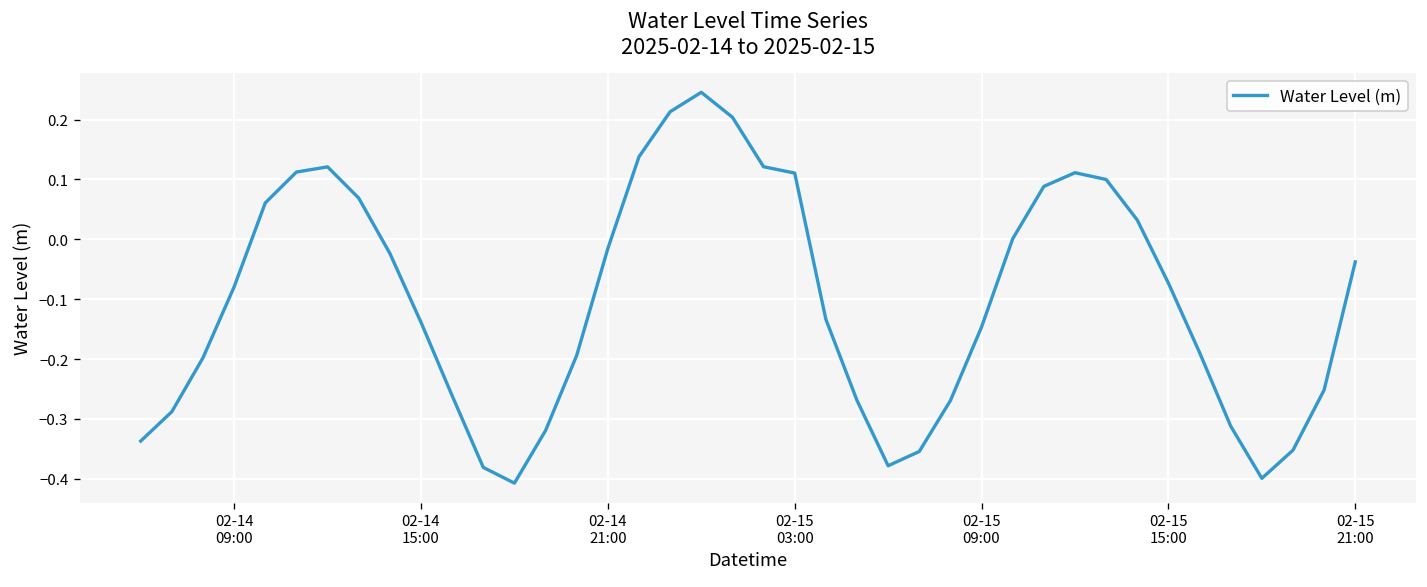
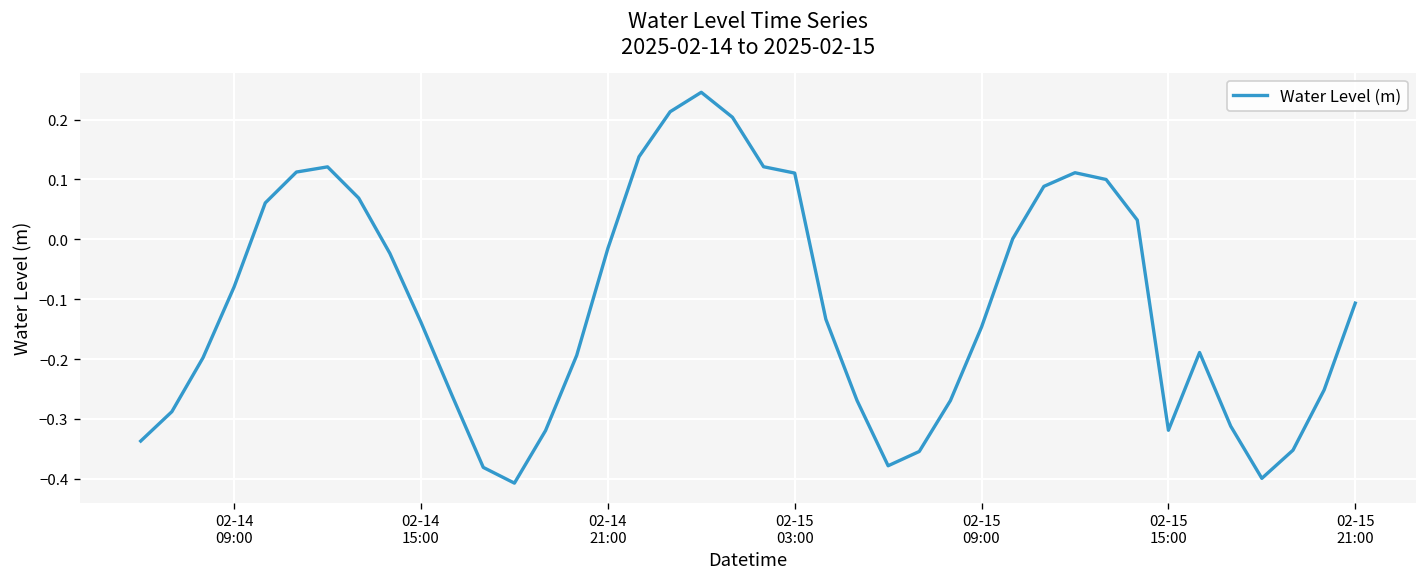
02-15 15:00: -0.07 -> -0.32
02-15 21:00: -0.04 -> -0.11
